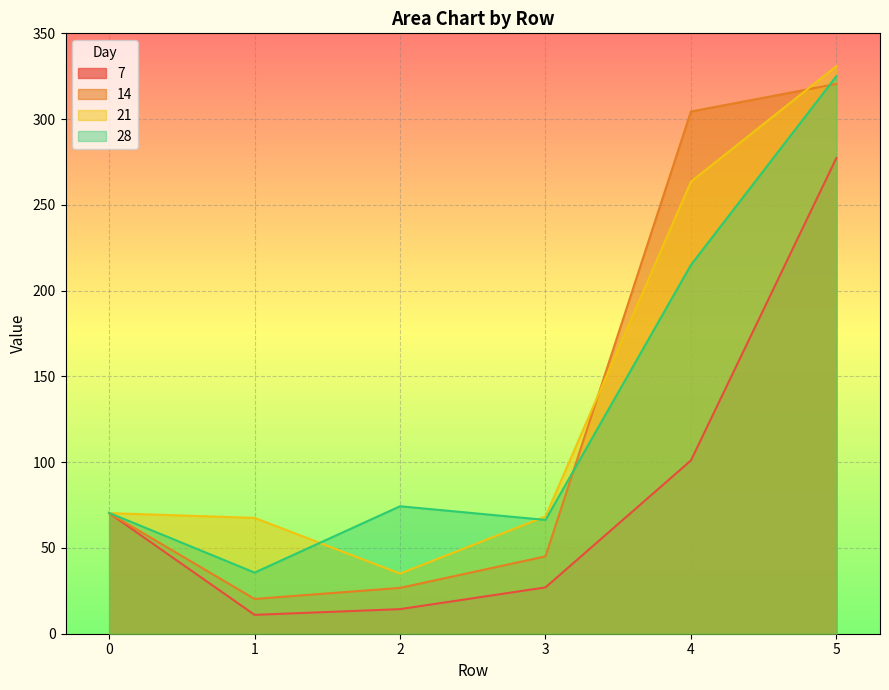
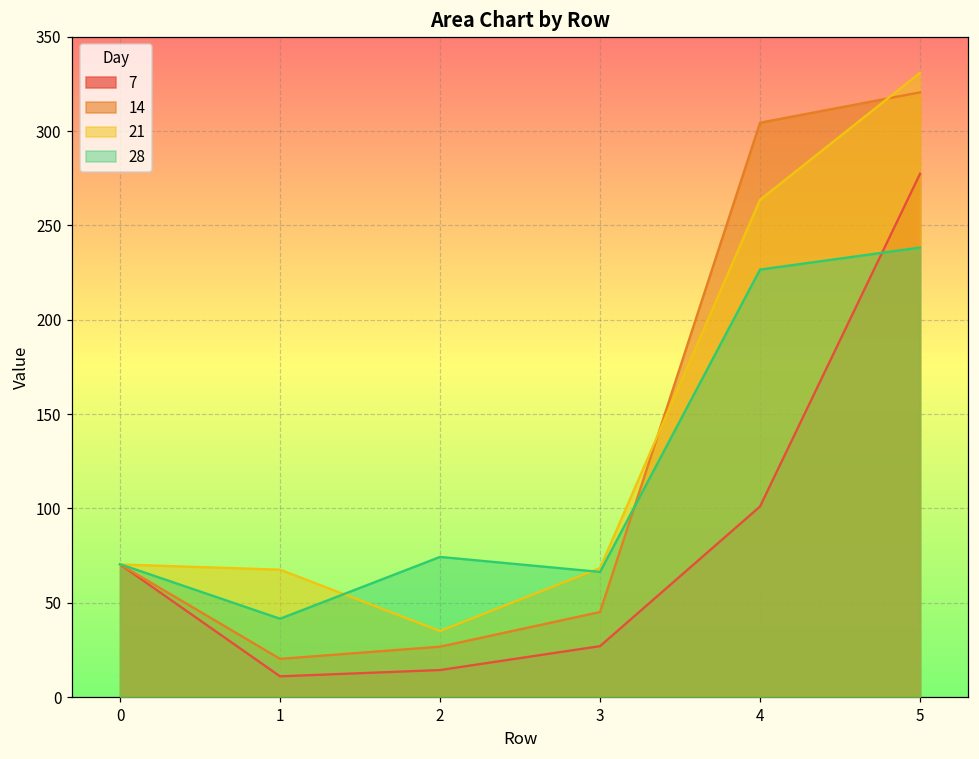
28, 1: 36 -> 42
28, 4: 215 -> 227
28, 5: 325 -> 238
